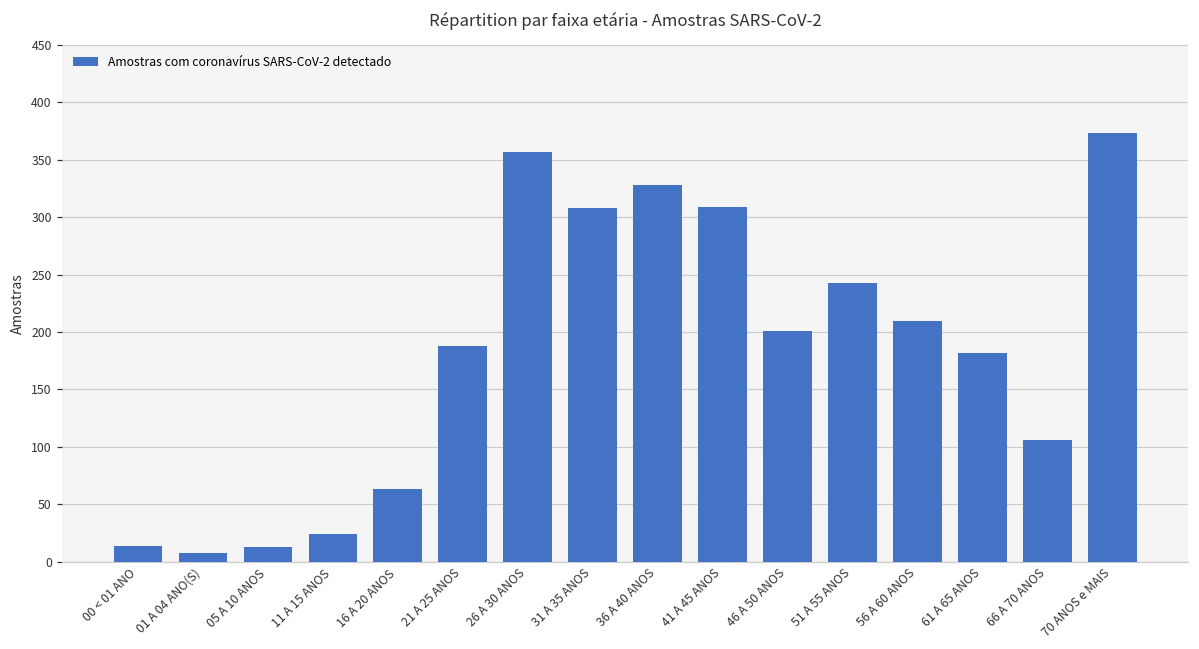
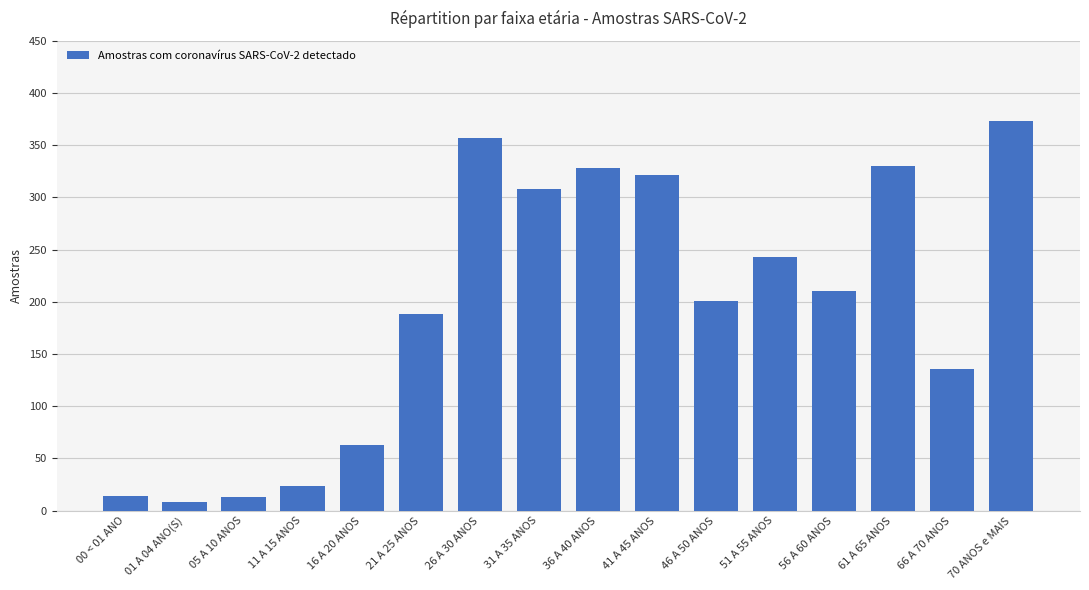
41 A 45 ANOS: 309 -> 321
61 A 65 ANOS: 182 -> 330
66 A 70 ANOS: 106 -> 136
